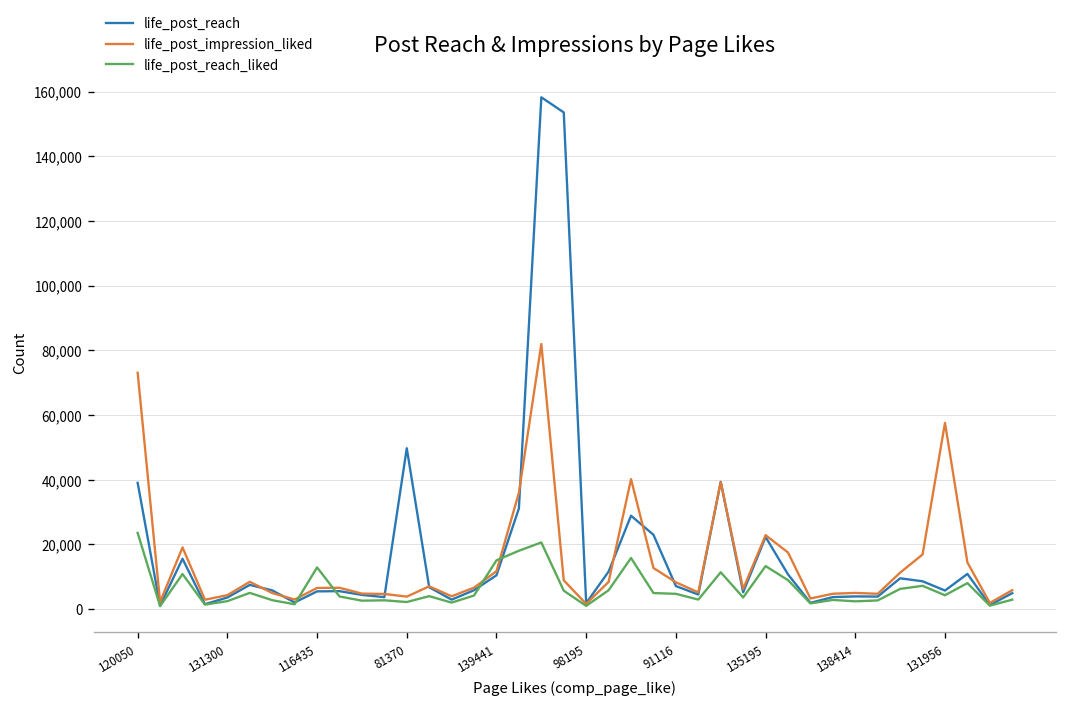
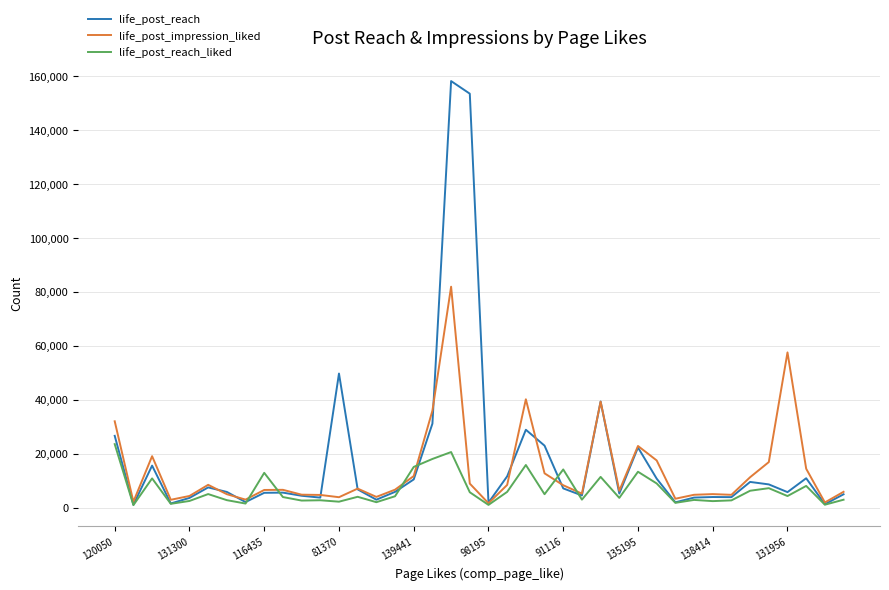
life_post_reach, 120050: 39,000 -> 27,000
life_post_impression_liked, 120050: 73,000 -> 32,000
life_post_reach_liked, 91116: 5,000 -> 14,000
